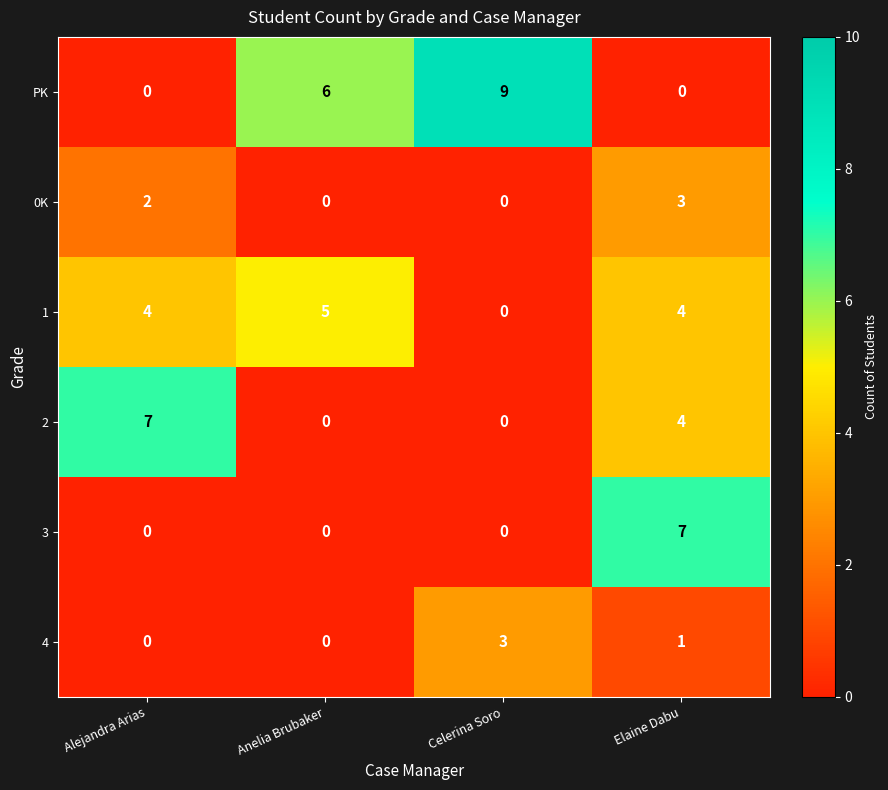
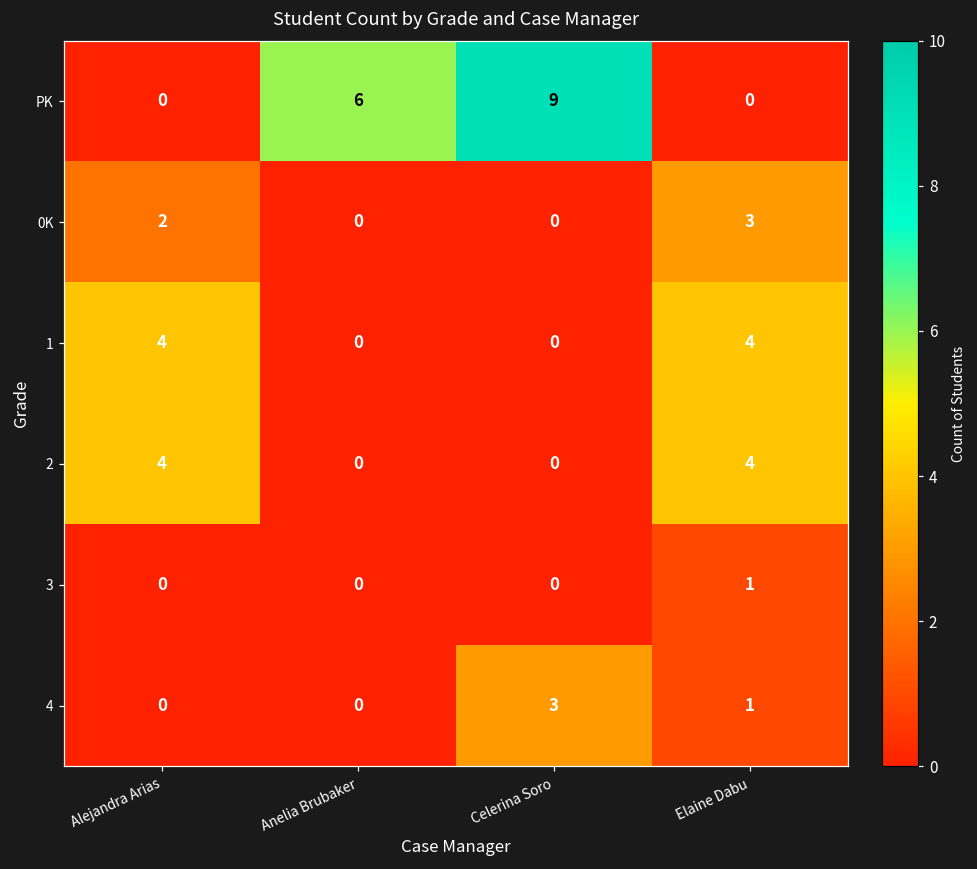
1, Anelia Brubaker: 5 -> 0
2, Alejandra Arias: 7 -> 4
3, Elaine Dabu: 7 -> 1
